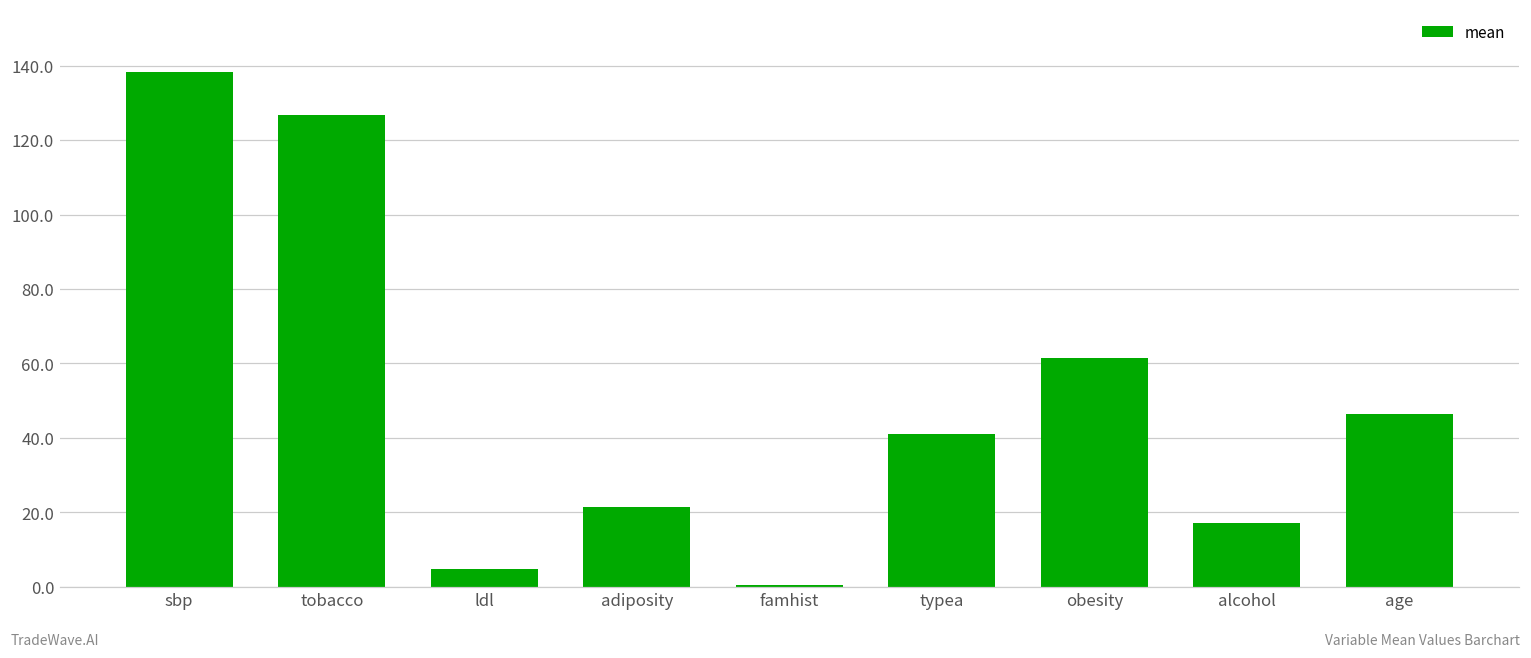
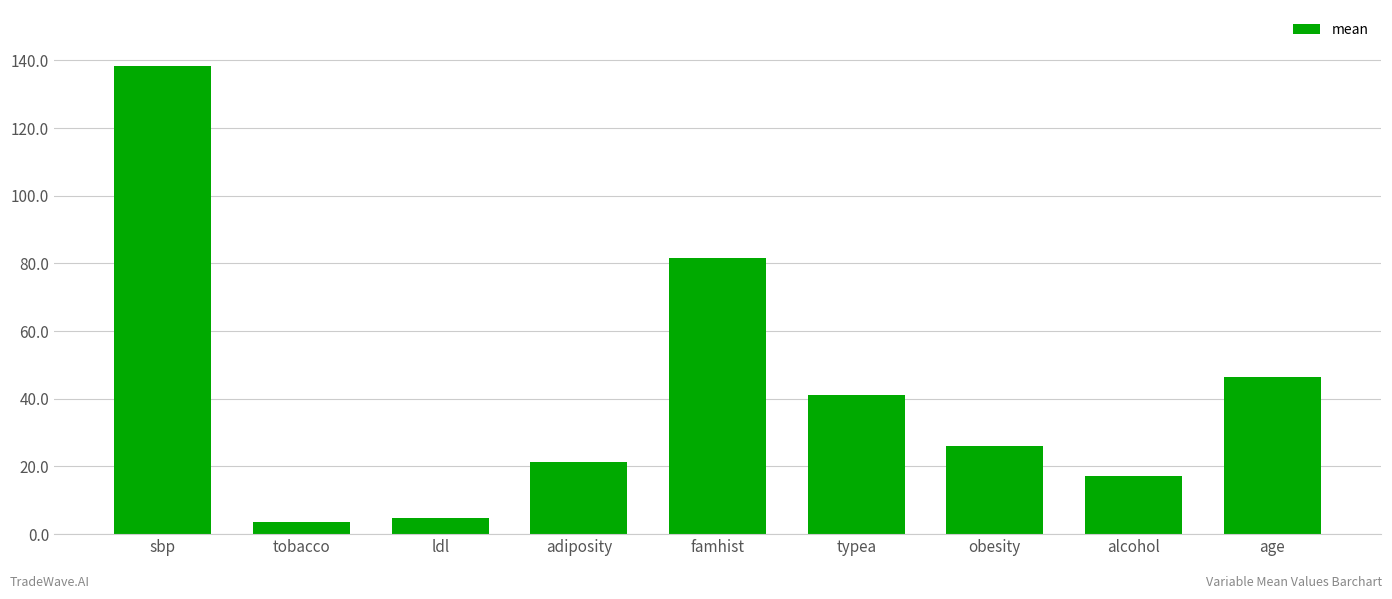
tobacco: 127 -> 4
famhist: 0 -> 81
obesity: 61 -> 26
